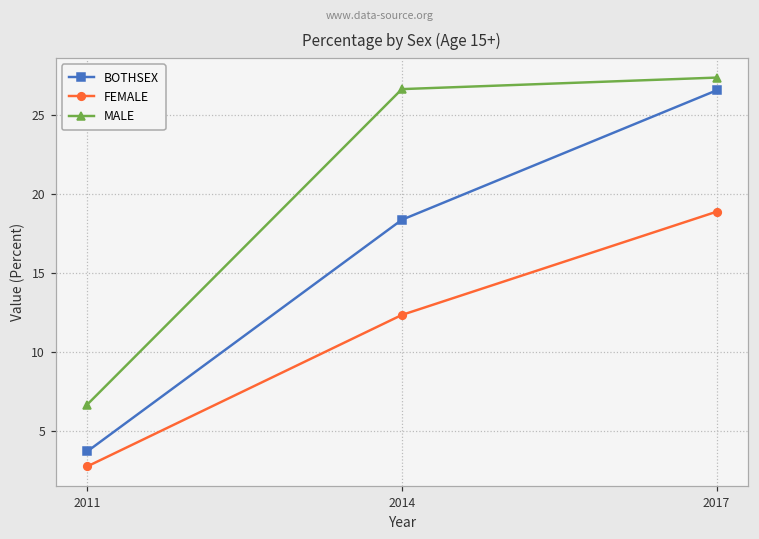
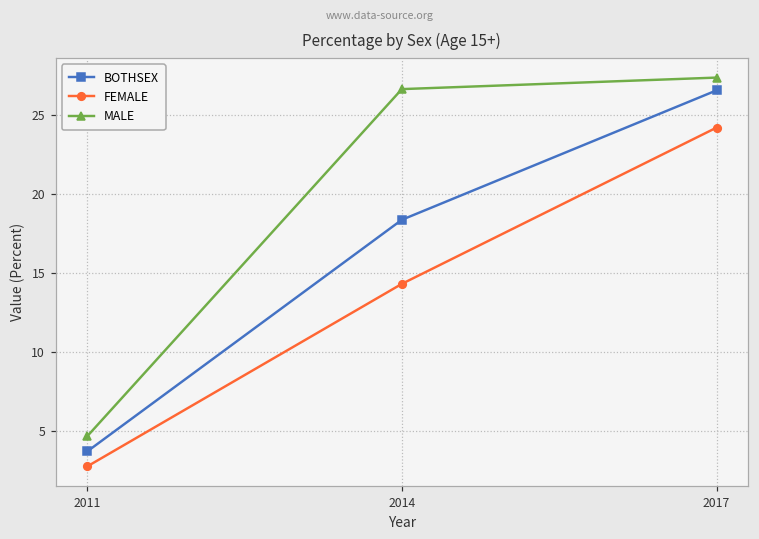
MALE, 2011: 6.7 -> 4.7
FEMALE, 2014: 12.4 -> 14.3
FEMALE, 2017: 18.9 -> 24.2
